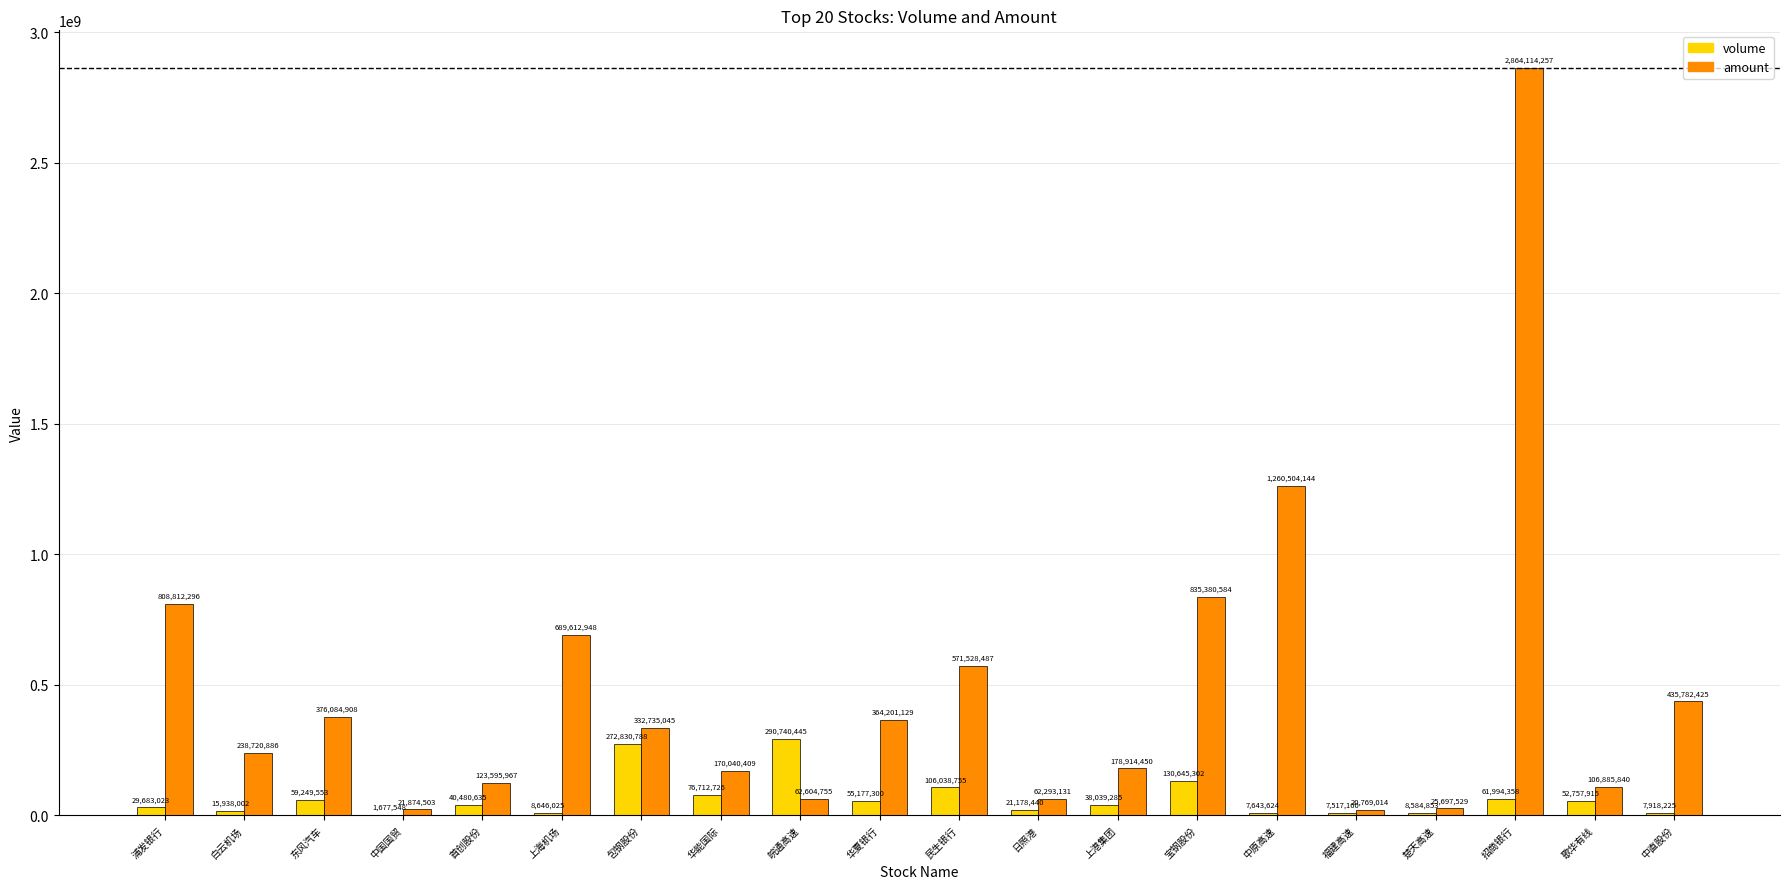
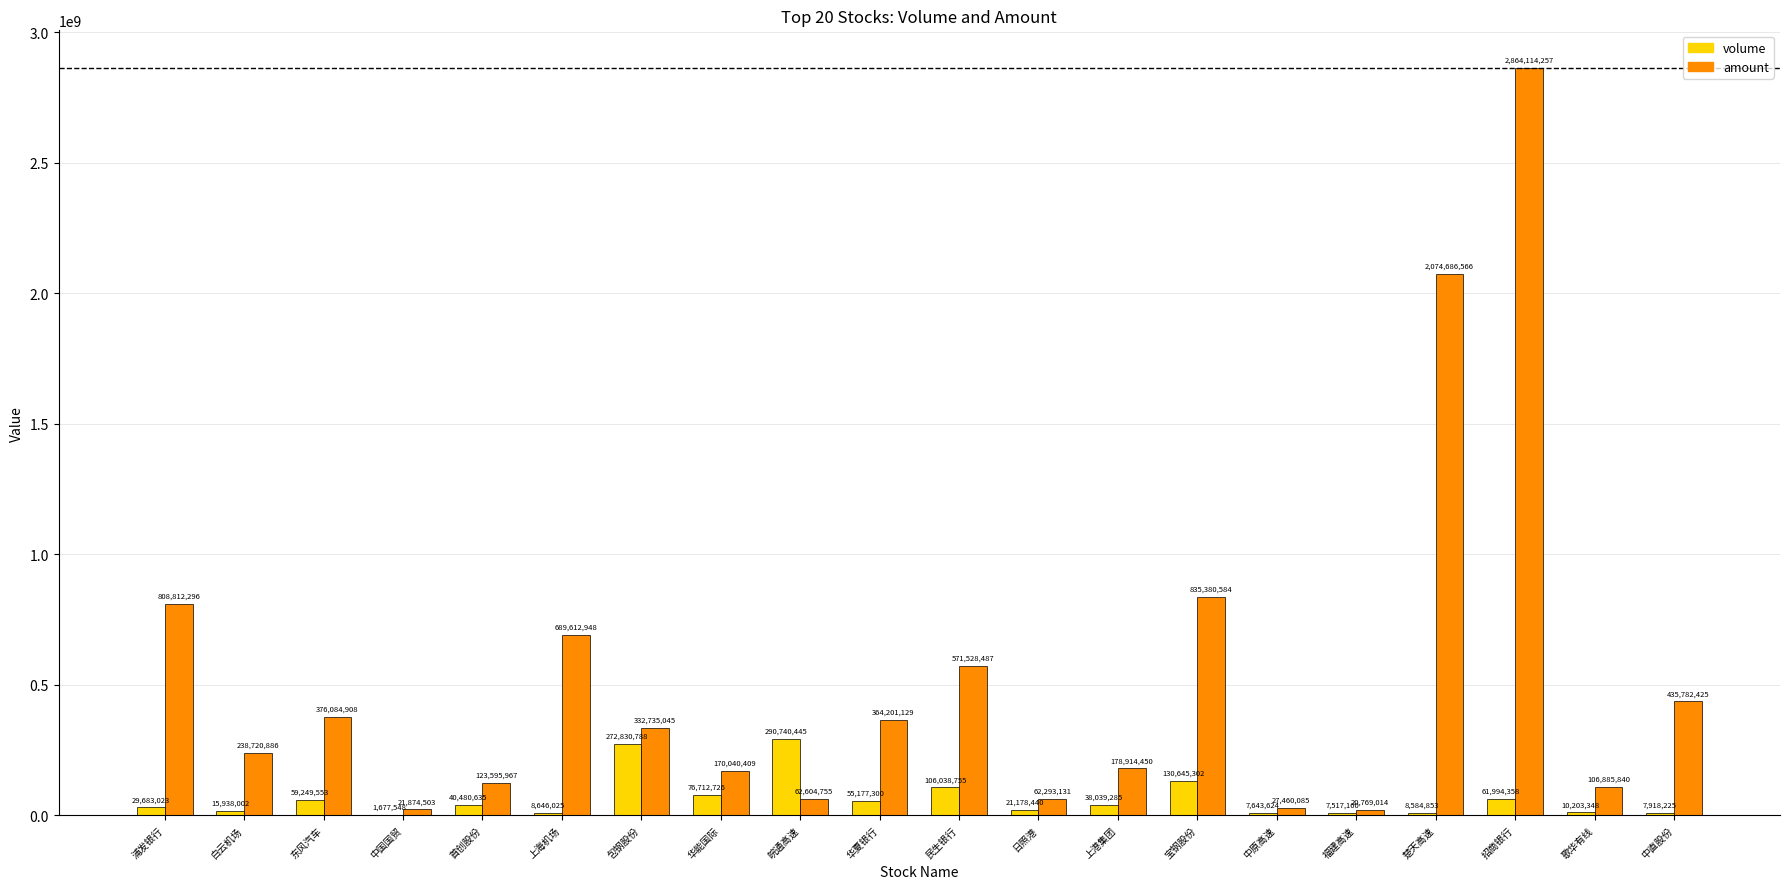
amount, 中原高速: 1,260,504,144 -> 27,460,085
amount, 楚天高速: 25,697,529 -> 2,074,686,566
volume, 歌华有线: 52,757,915 -> 10,203,348
